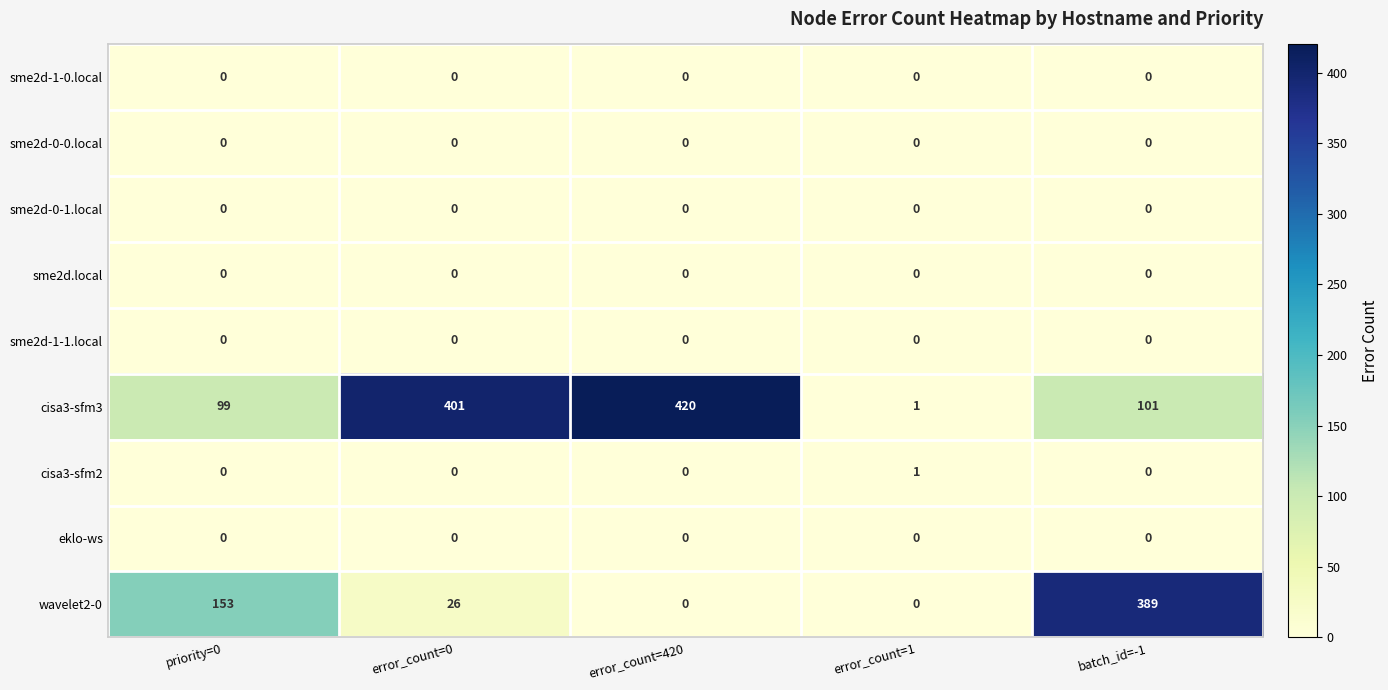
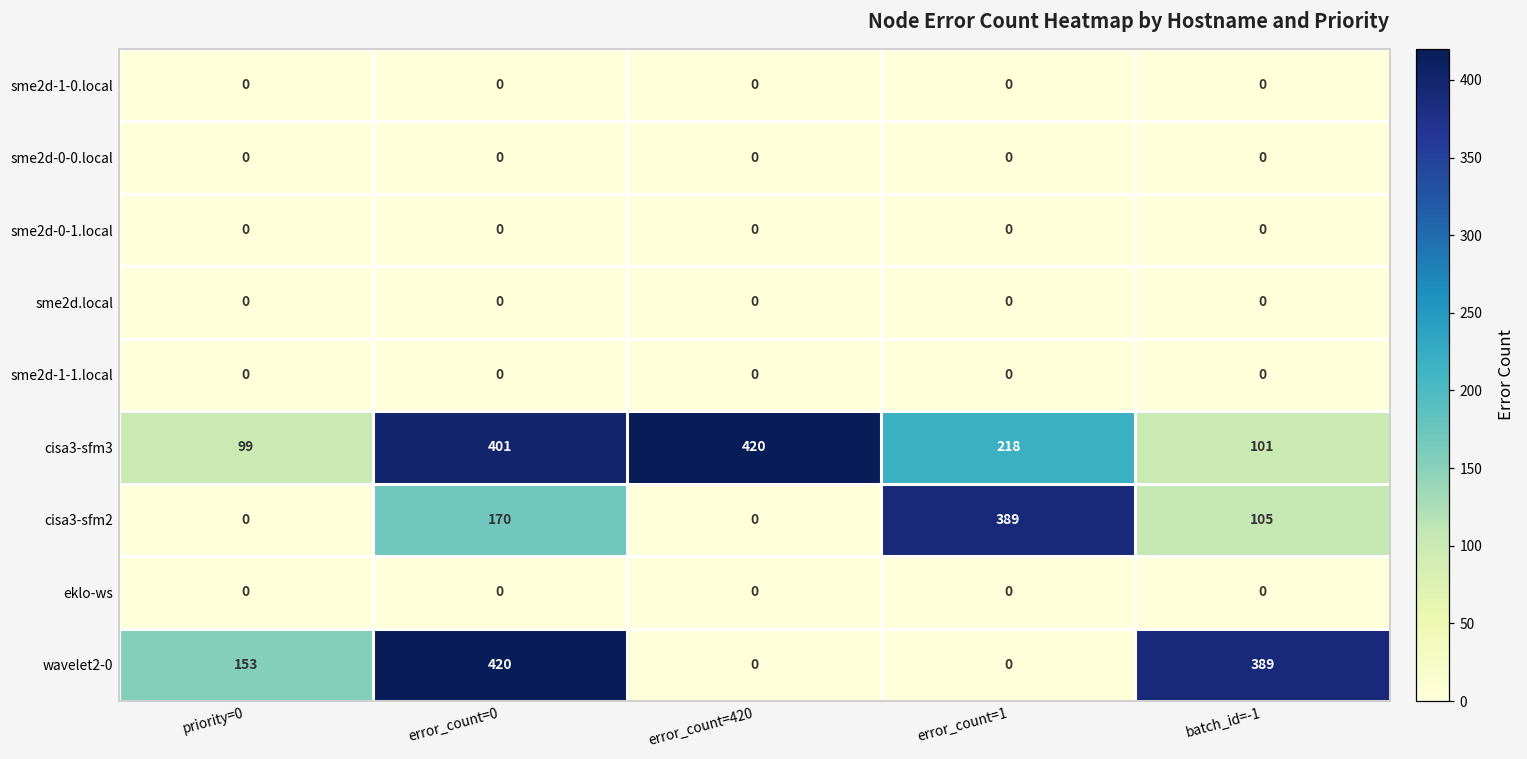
cisa3-sfm3, error_count=1: 1 -> 218
cisa3-sfm2, error_count=0: 0 -> 170
cisa3-sfm2, error_count=1: 1 -> 389
cisa3-sfm2, batch_id=-1: 0 -> 105
wavelet2-0, error_count=0: 26 -> 420
